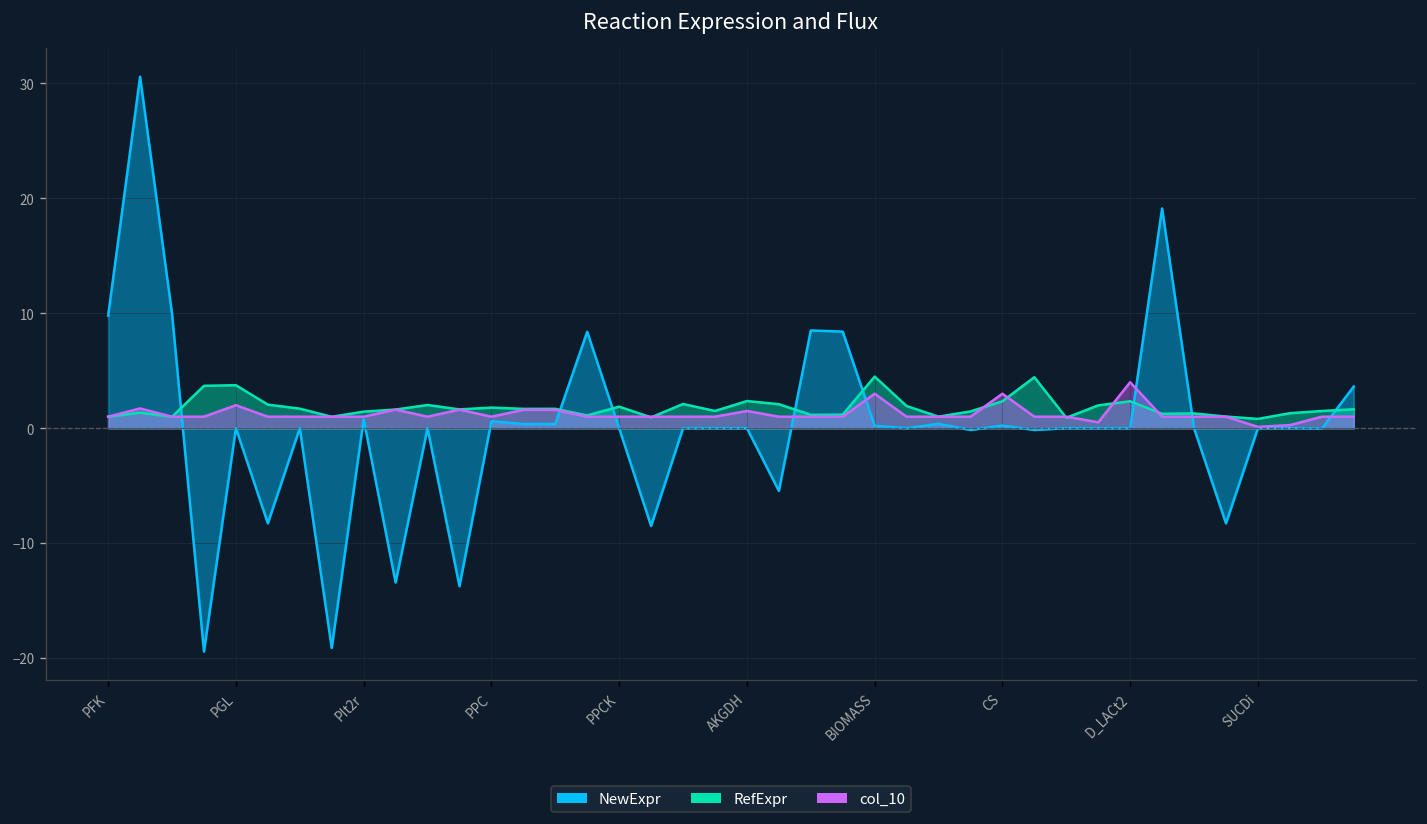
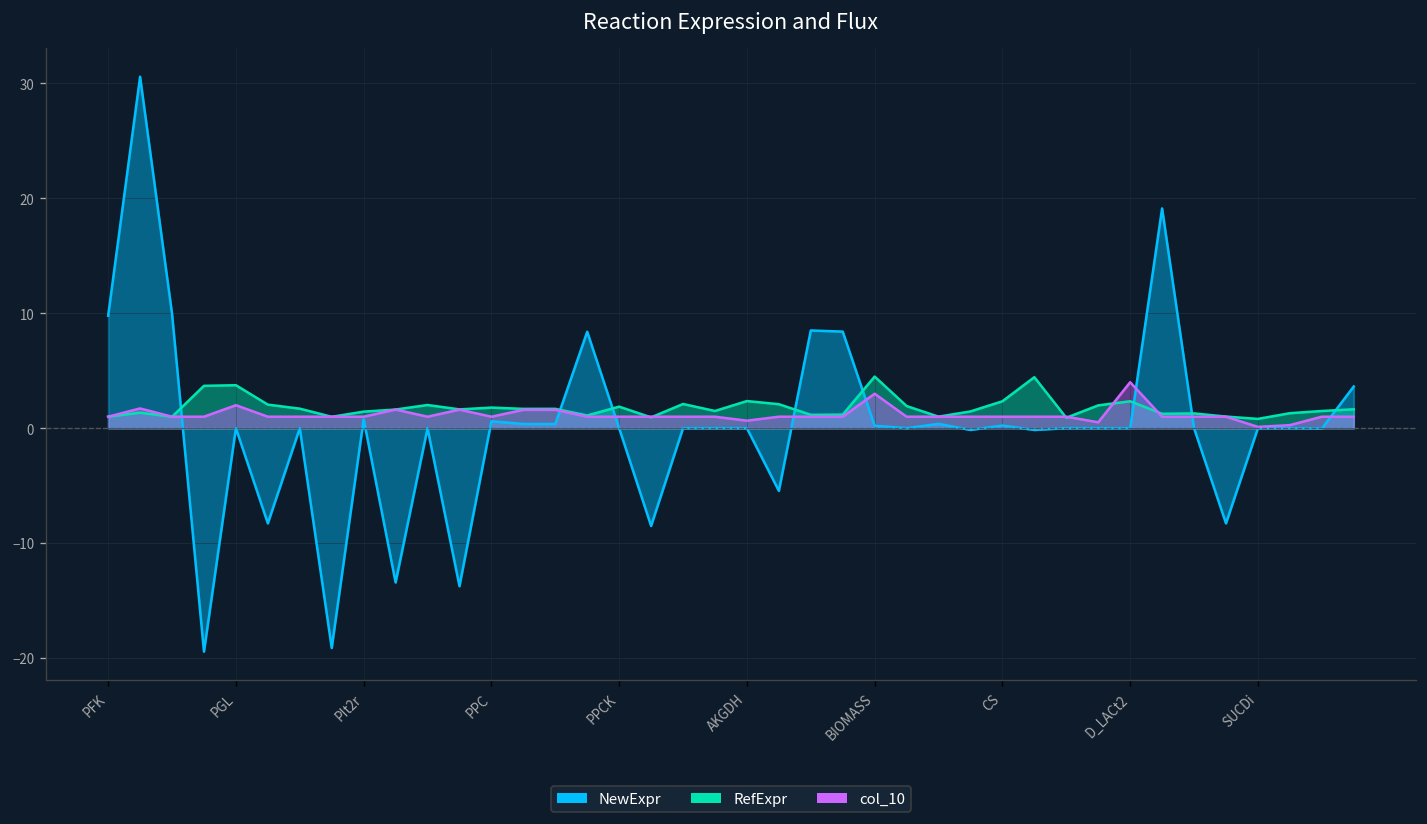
col_10, AKGDH: 1.5 -> 0.7
col_10, CS: 3 -> 1
